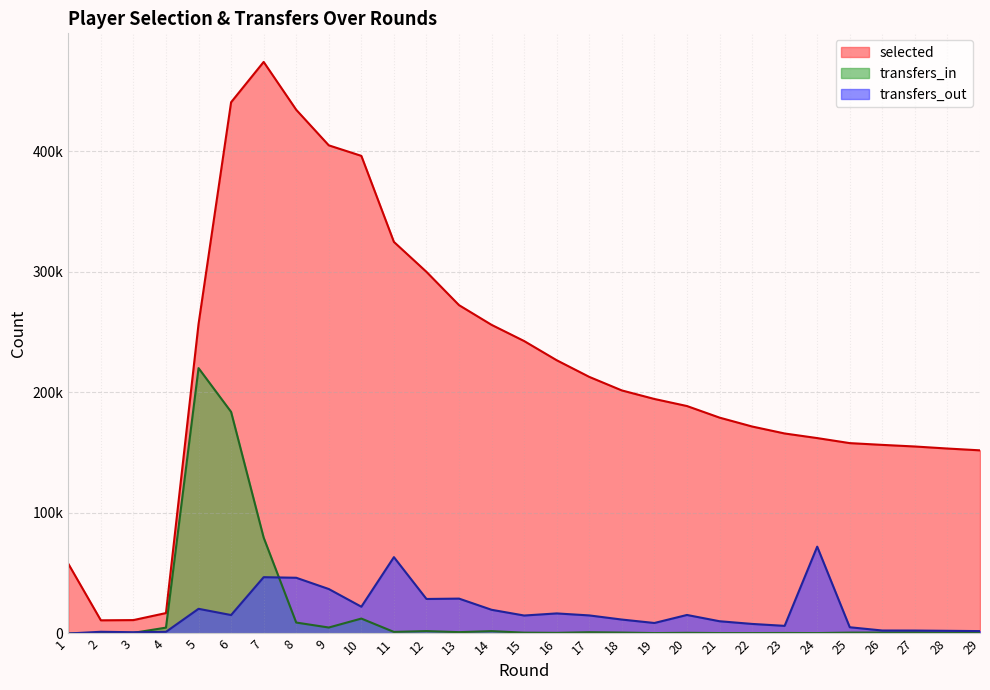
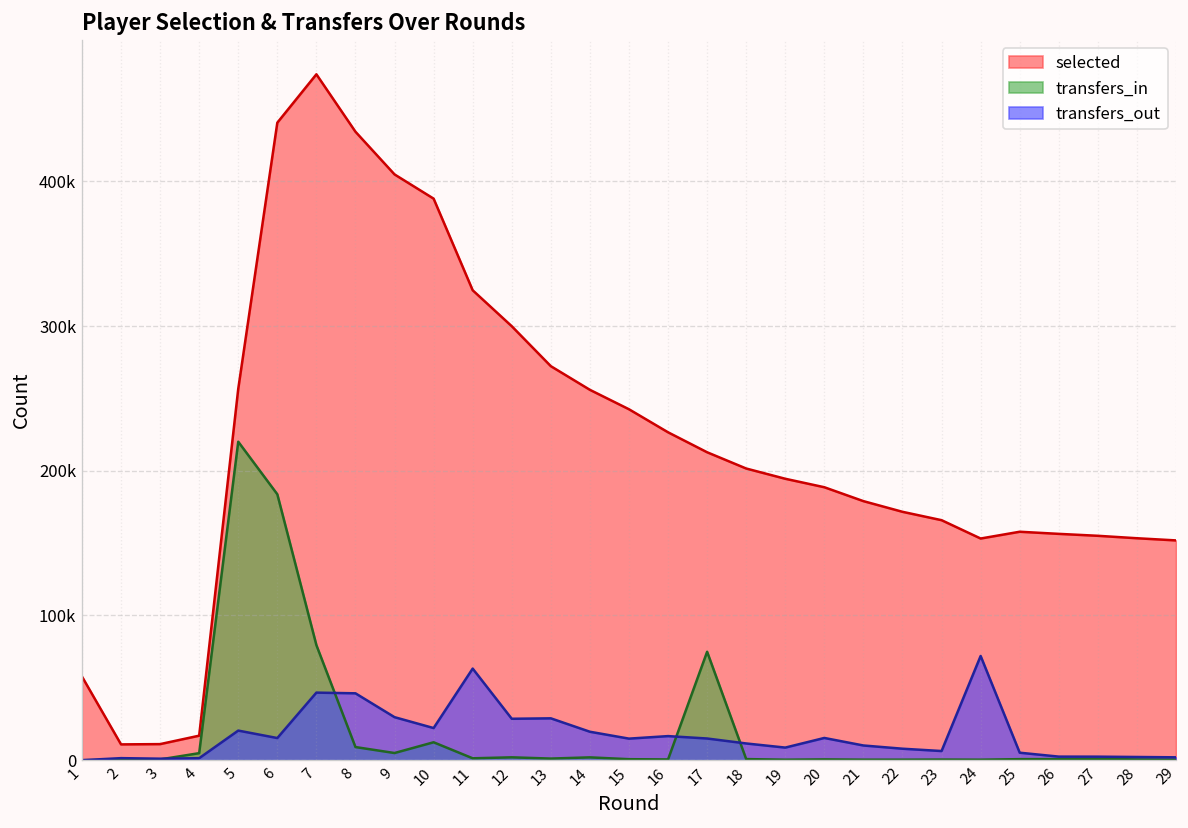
transfers_out, 9: 37000 -> 30000
selected, 10: 396000 -> 388000
transfers_in, 17: 1000 -> 75000
selected, 24: 162000 -> 153000
